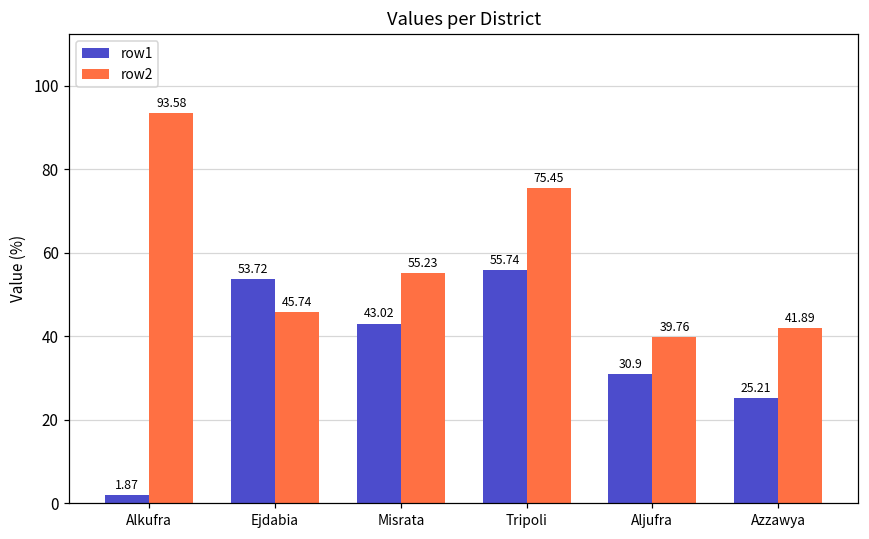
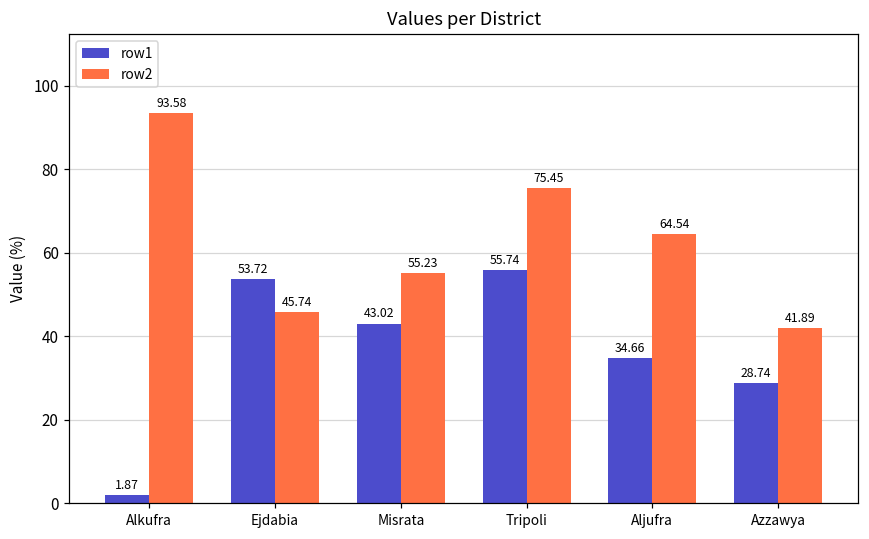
row1, Aljufra: 30.9 -> 34.66
row2, Aljufra: 39.76 -> 64.54
row1, Azzawya: 25.21 -> 28.74
